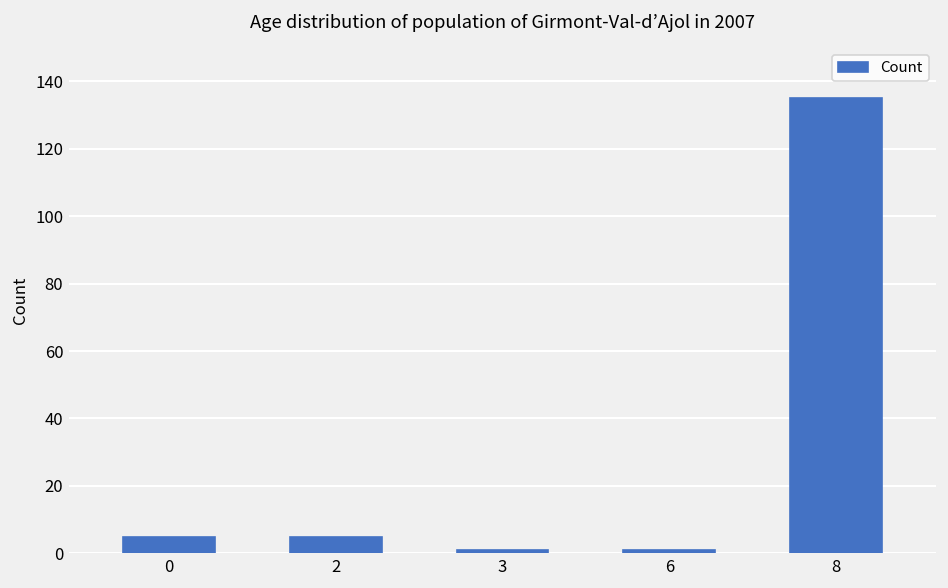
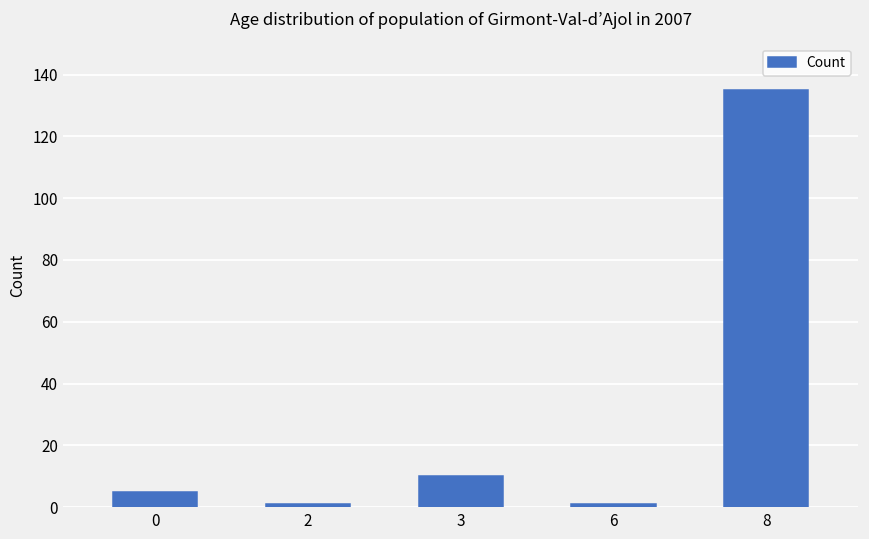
2: 5 -> 1
3: 1 -> 10
